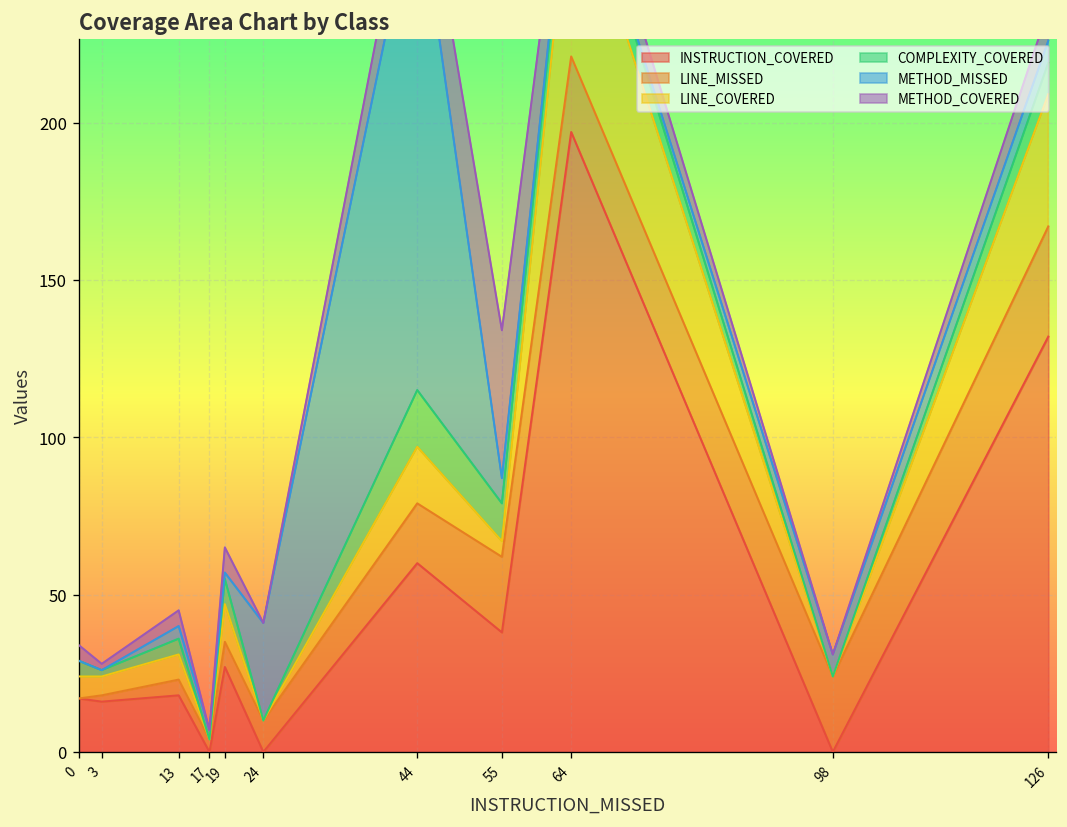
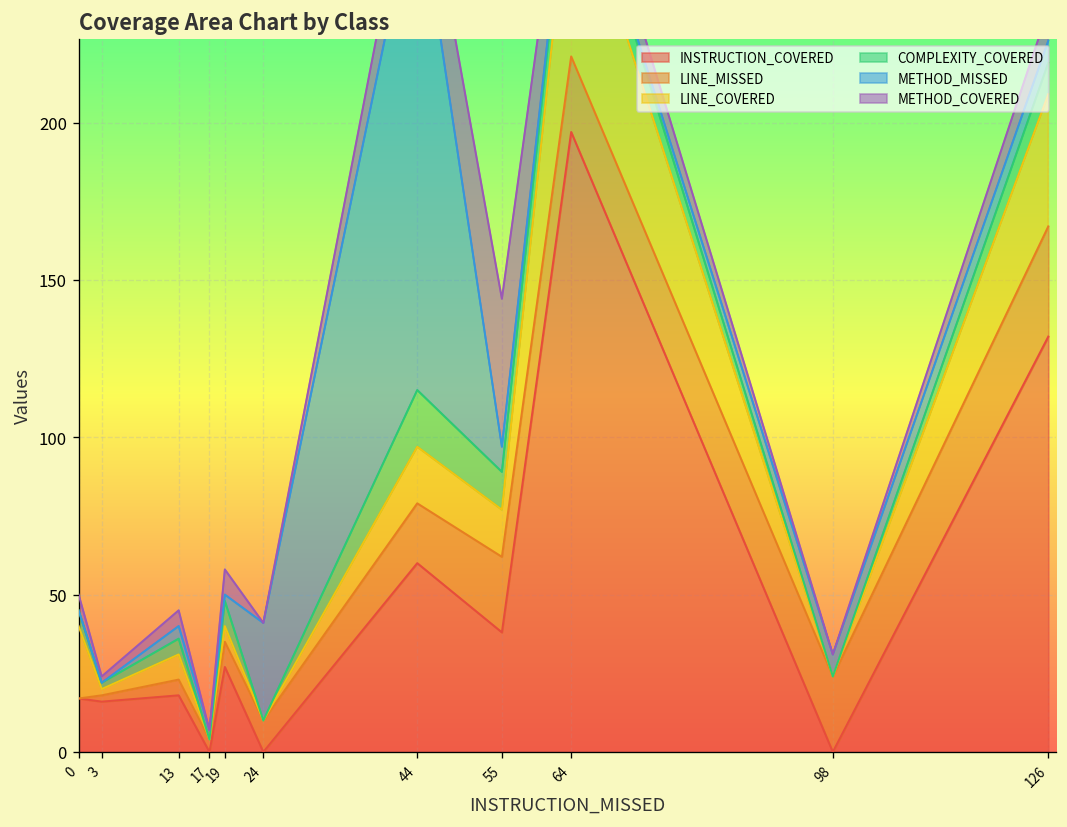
LINE_COVERED, 0: 7 -> 23
LINE_COVERED, 3: 6 -> 2
LINE_COVERED, 19: 12 -> 5
LINE_COVERED, 55: 5 -> 15
